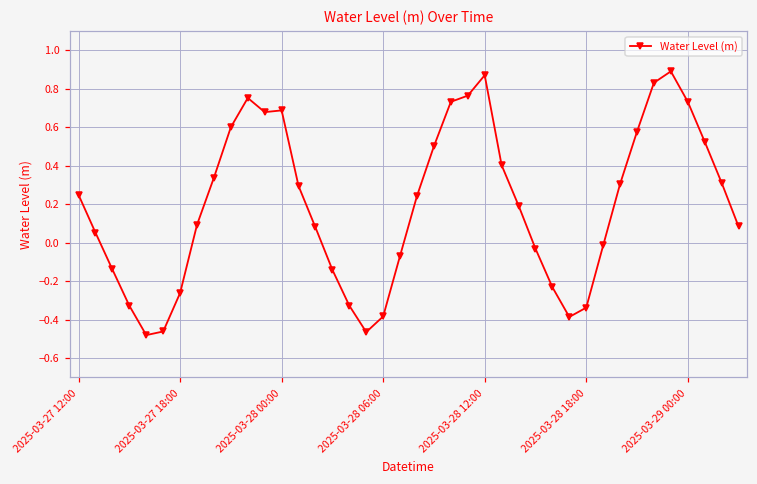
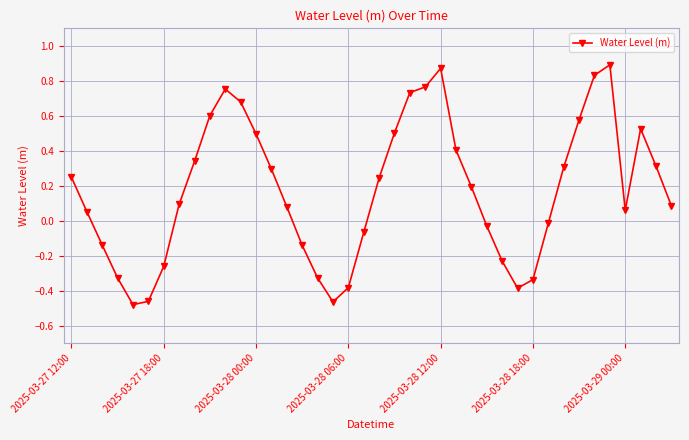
2025-03-28 00:00: 0.69 -> 0.50
2025-03-29 00:00: 0.73 -> 0.06
